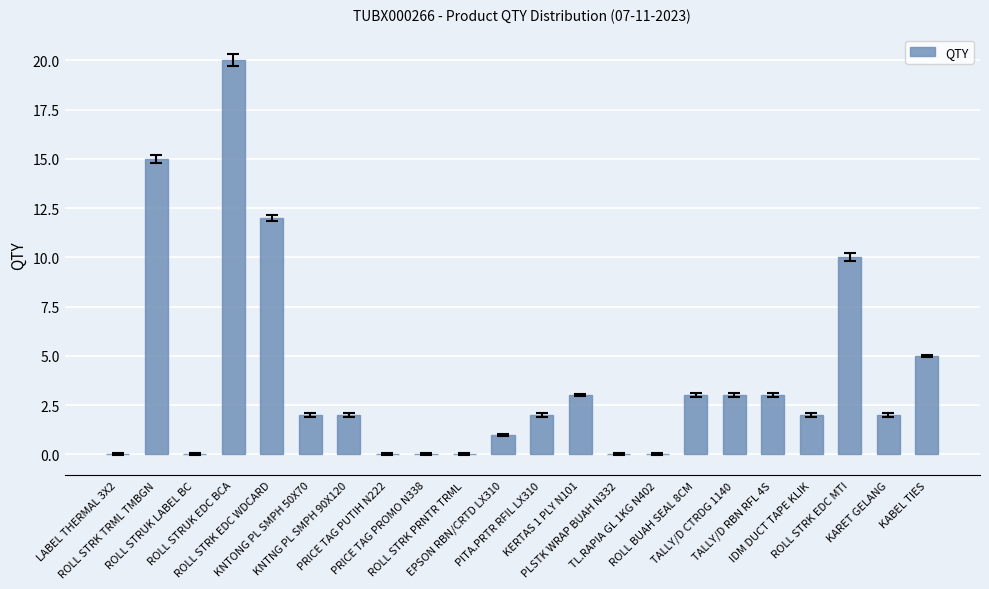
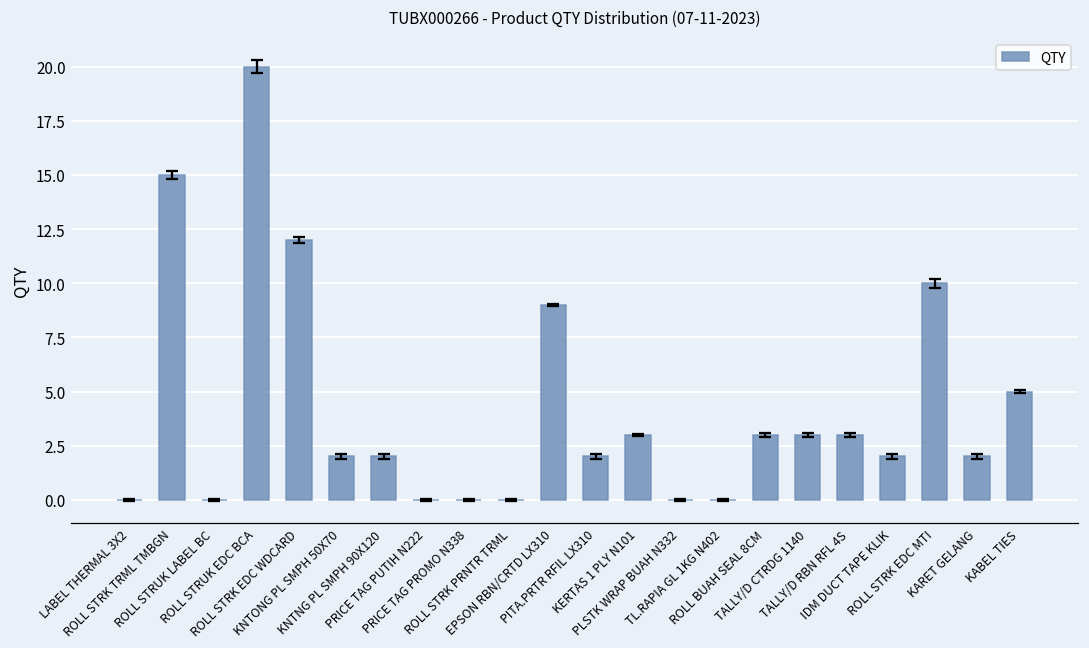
QTY, EPSON RBN/CRTD LX310: 1 -> 9
